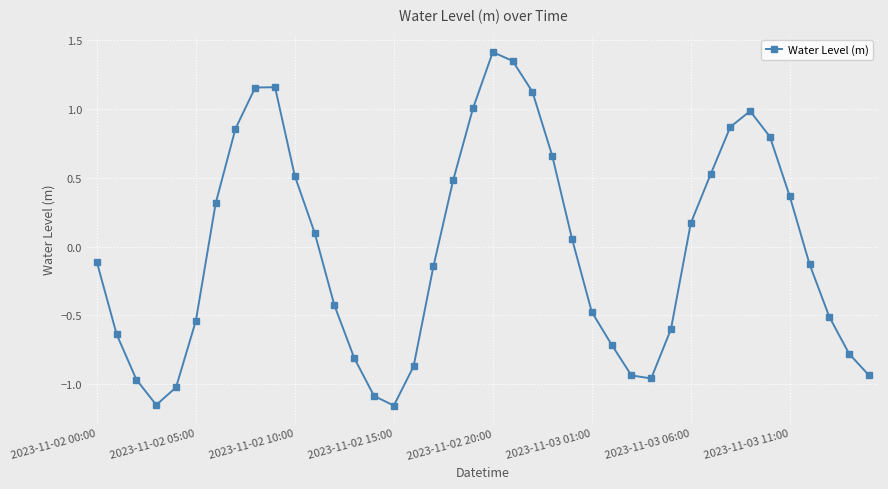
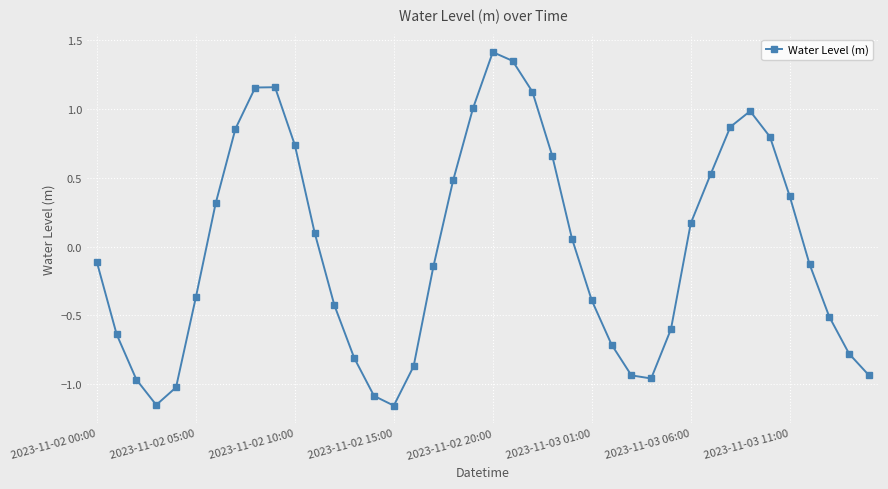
2023-11-02 05:00: -0.54 -> -0.37
2023-11-02 10:00: 0.51 -> 0.74
2023-11-03 01:00: -0.47 -> -0.39
